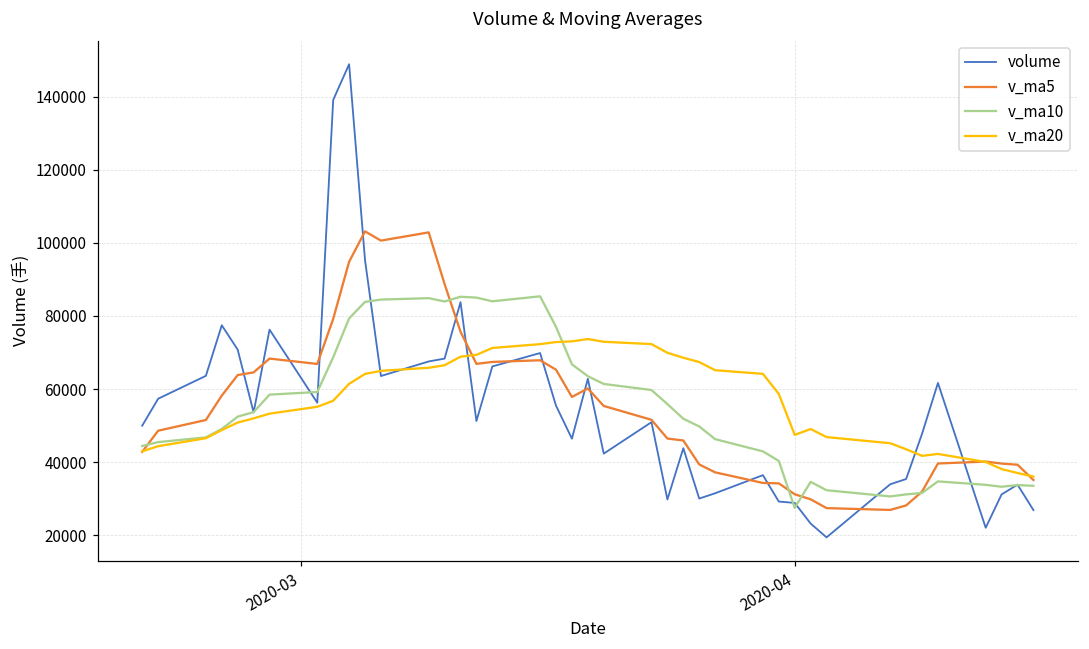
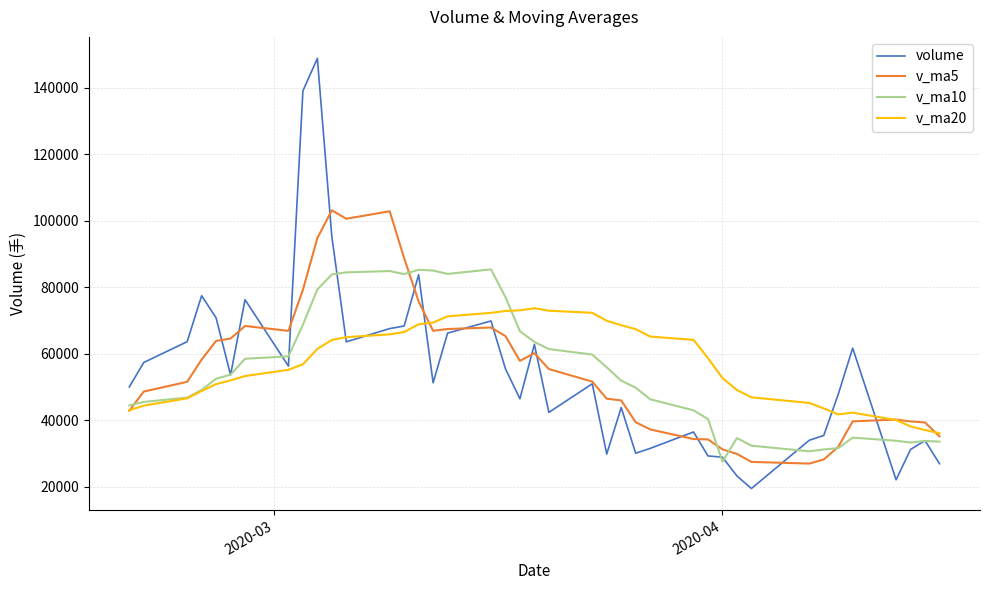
v_ma20, 2020-04: 47000 -> 53000
